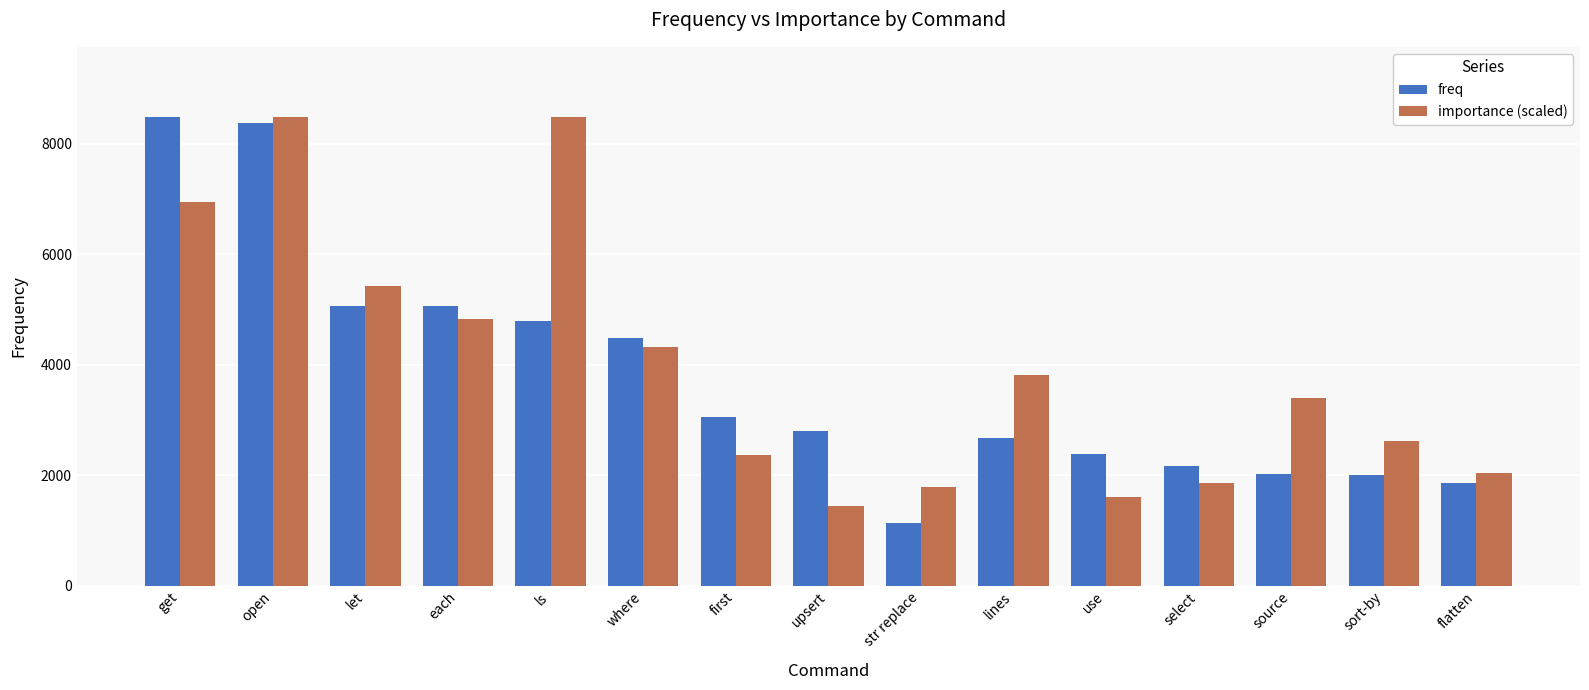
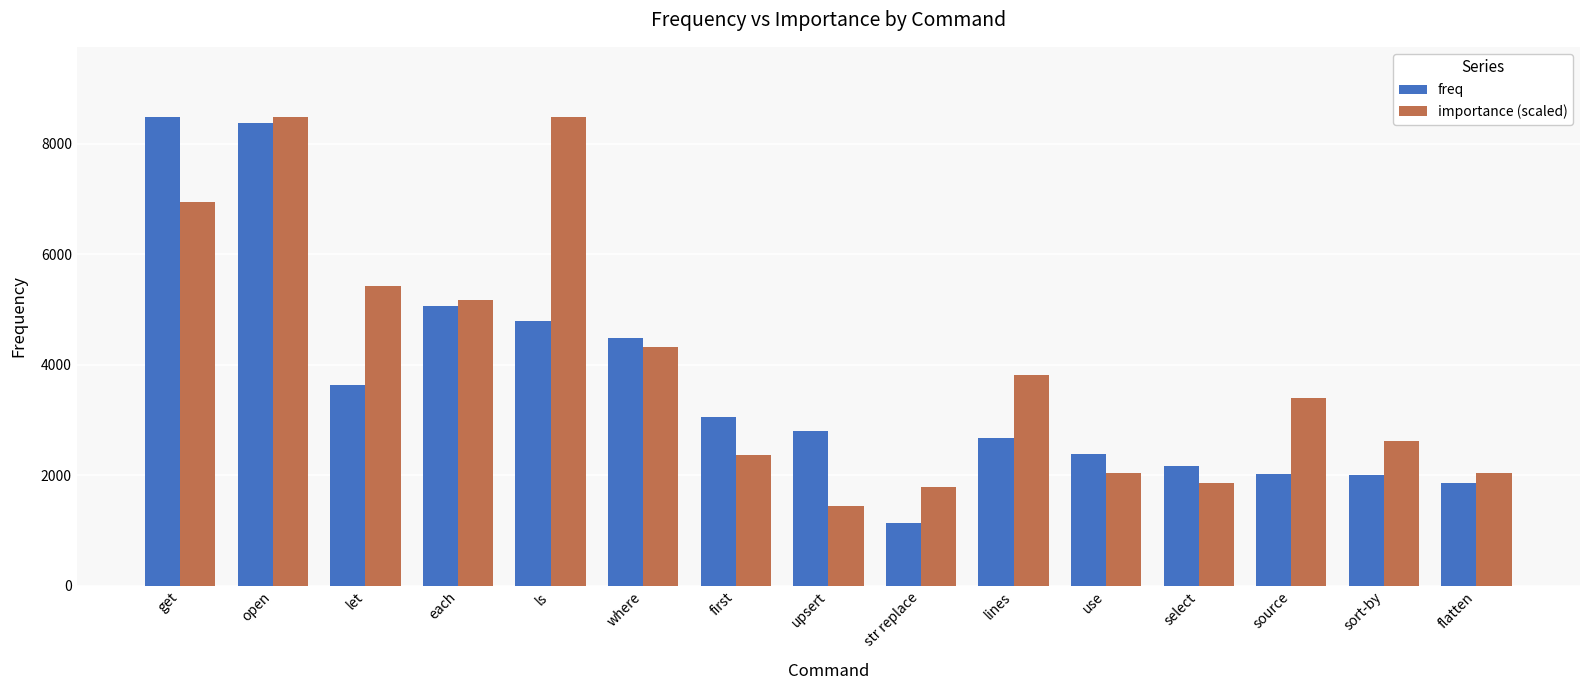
freq, let: 5100 -> 3600
importance (scaled), each: 4800 -> 5200
importance (scaled), use: 1600 -> 2000
